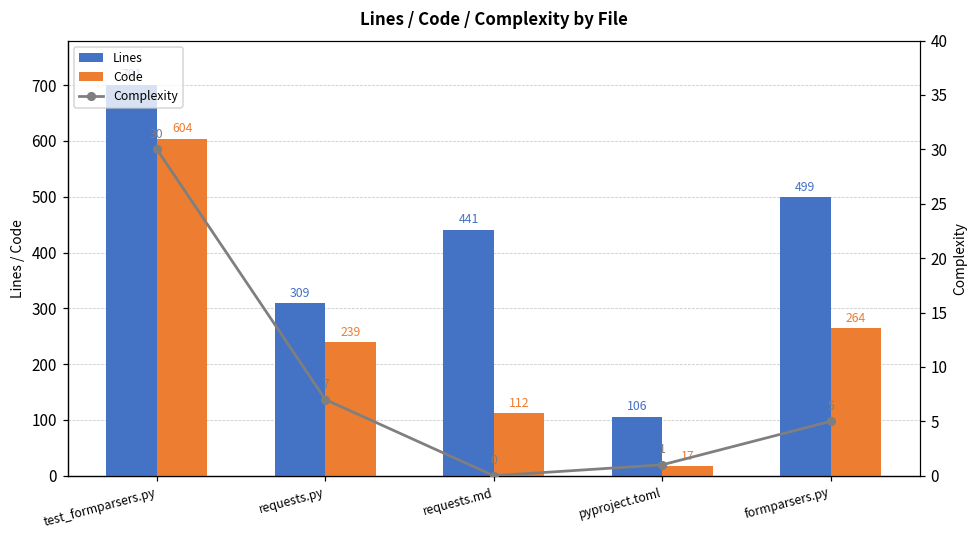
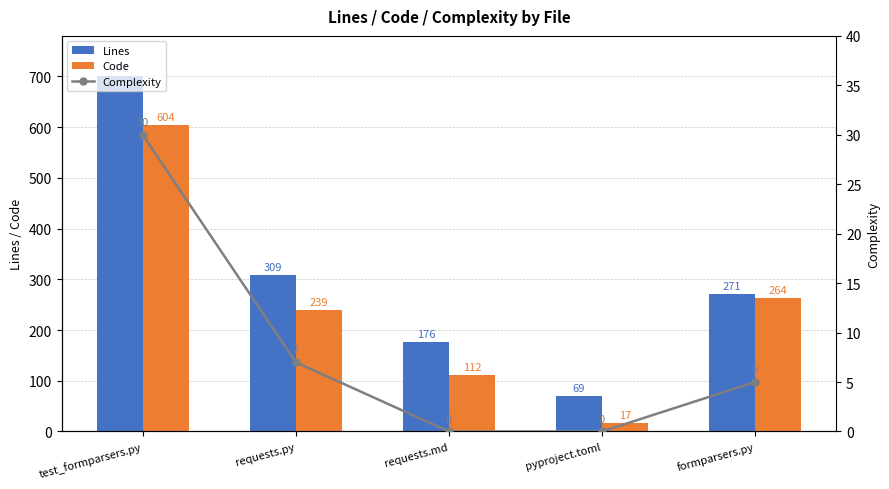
Lines, requests.md: 441 -> 176
Lines, pyproject.toml: 106 -> 69
Lines, formparsers.py: 499 -> 271
Complexity, pyproject.toml: 1 -> 0
